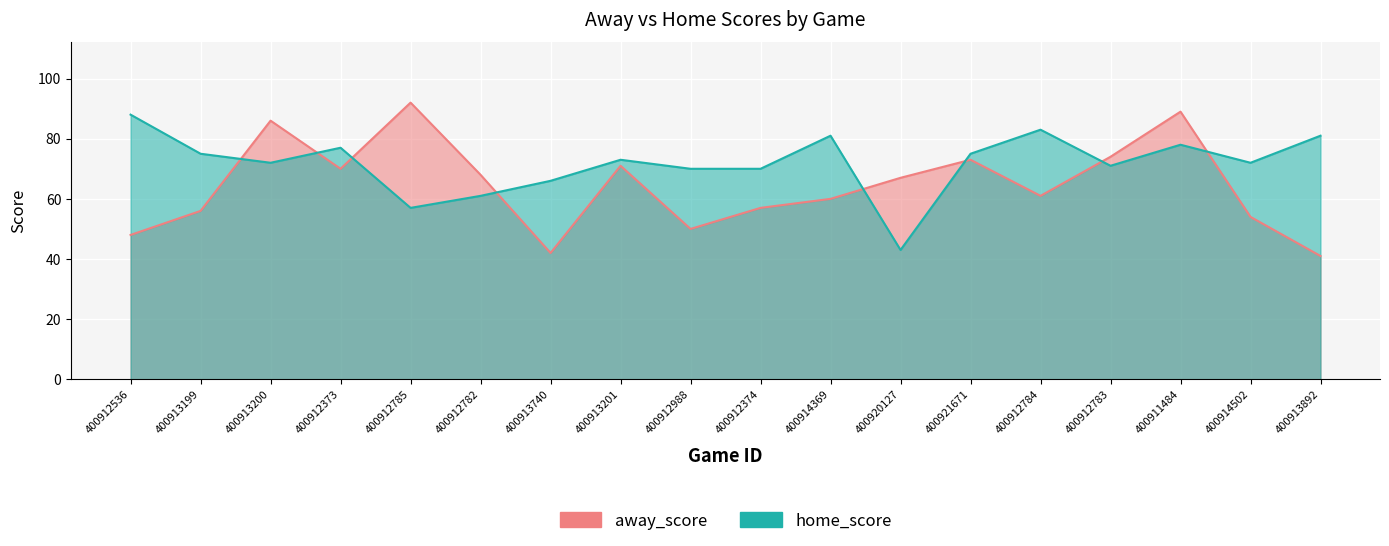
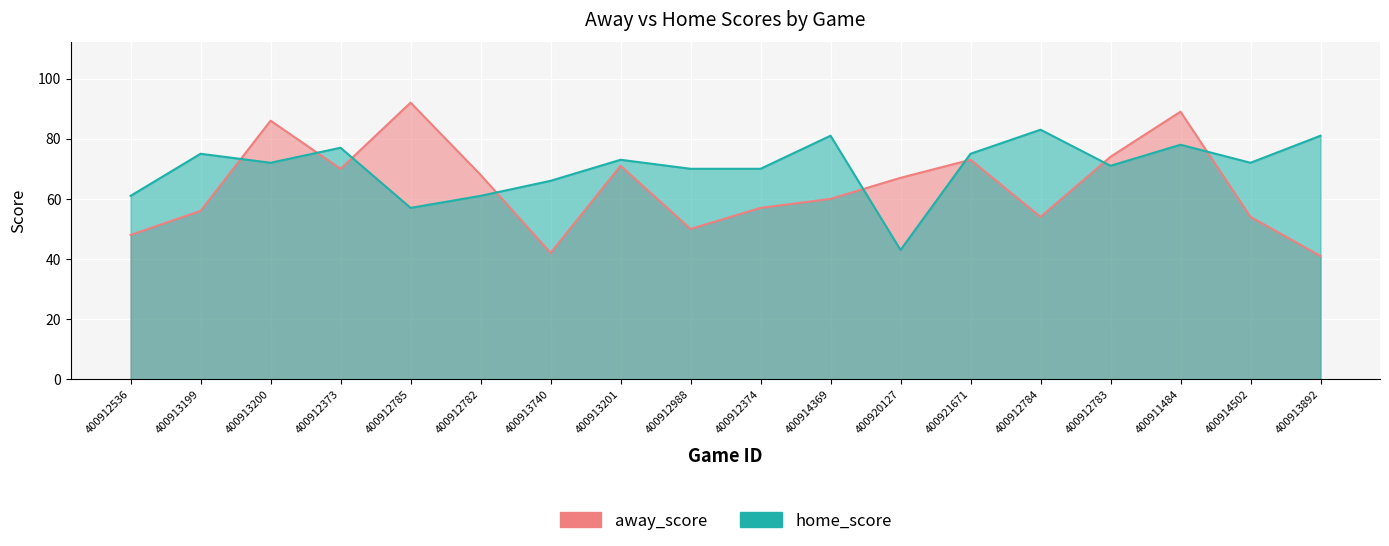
home_score, 400912536: 88 -> 61
away_score, 400912784: 61 -> 54
